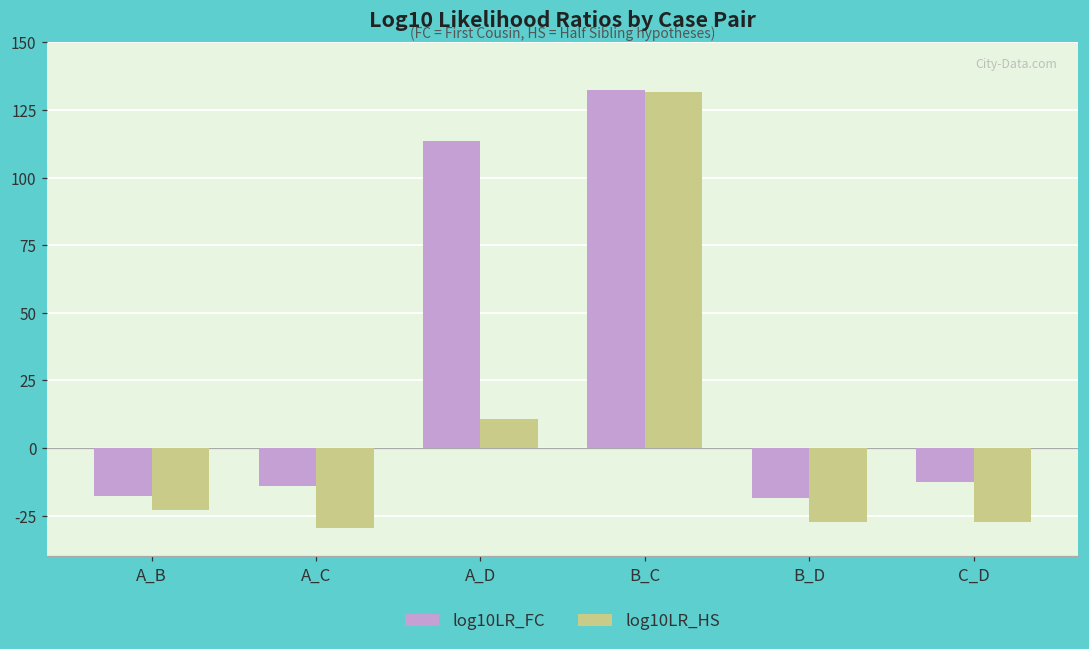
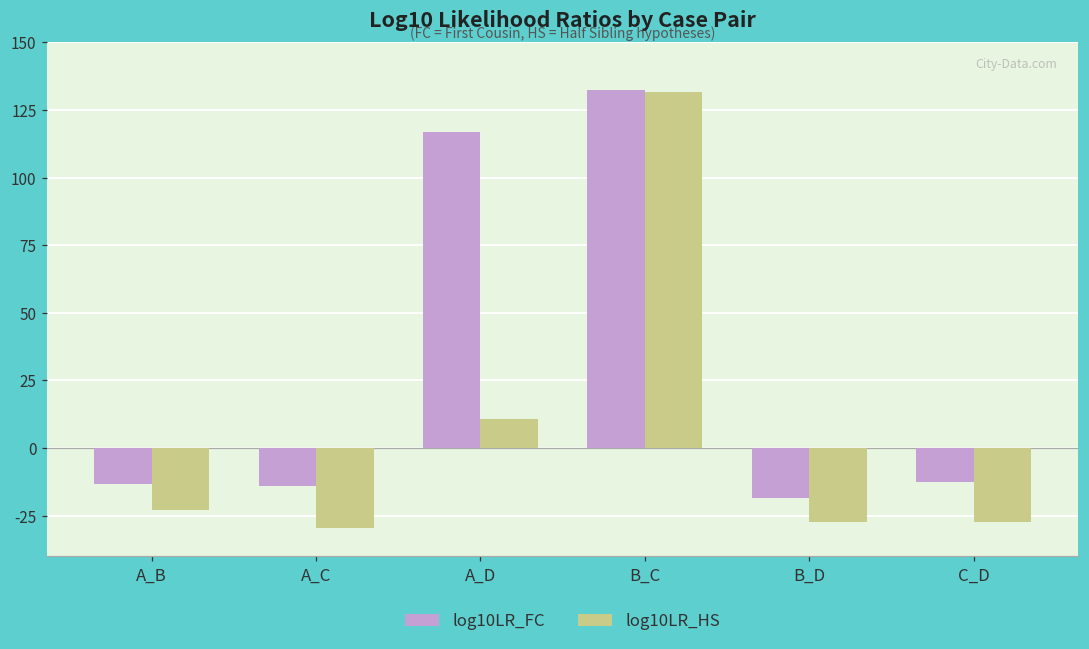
log10LR_FC, A_B: -18 -> -13
log10LR_FC, A_D: 114 -> 117
